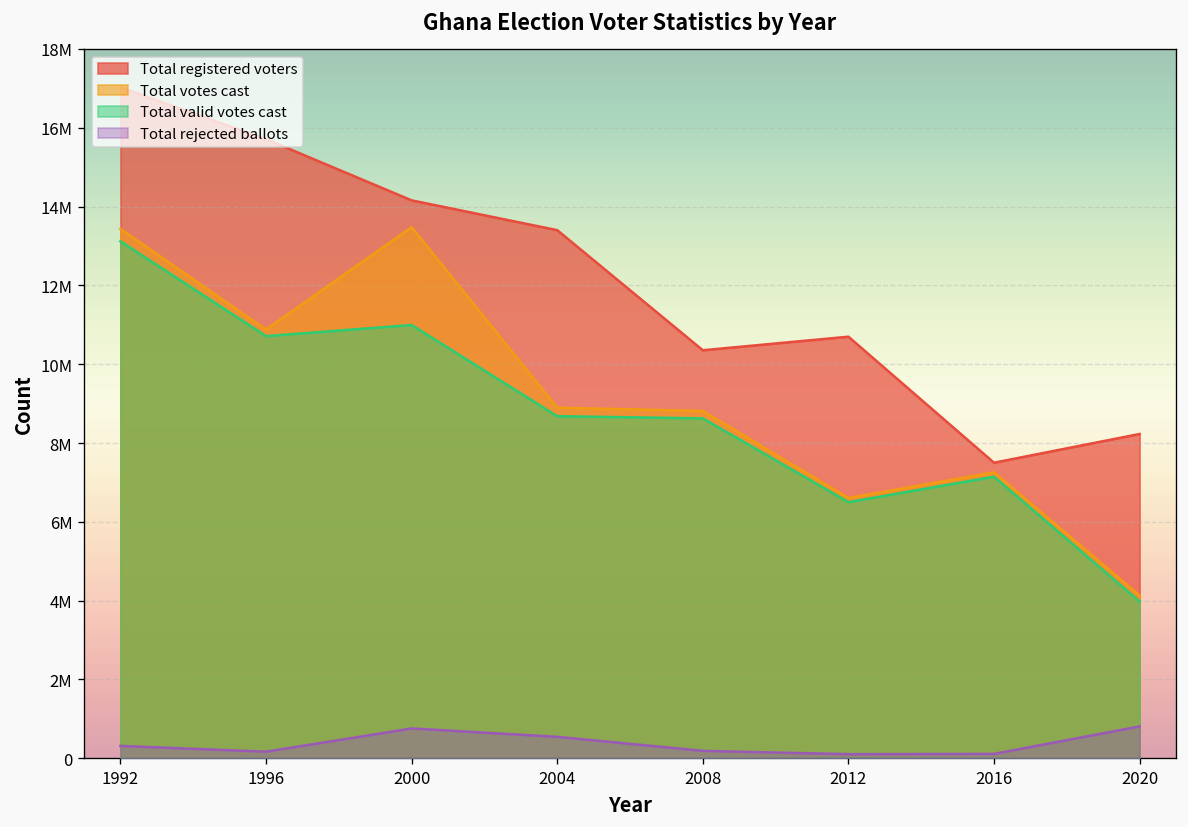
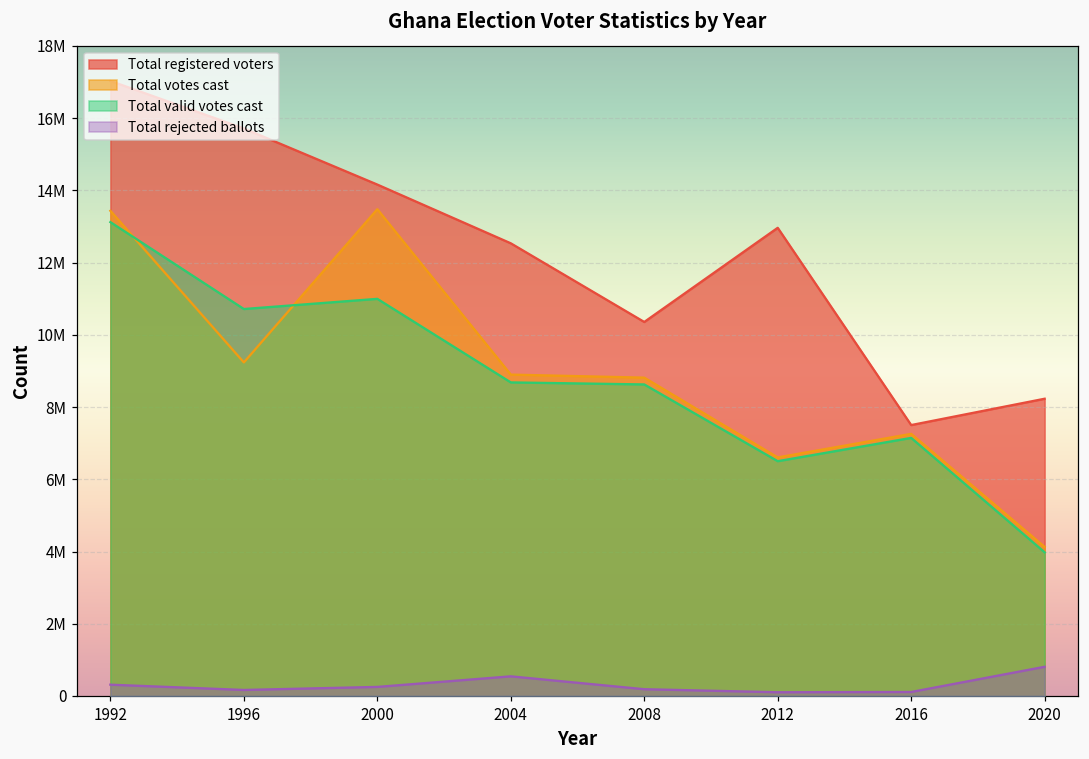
Total votes cast, 1996: 10900000 -> 9200000
Total rejected ballots, 2000: 800000 -> 300000
Total registered voters, 2004: 13400000 -> 12500000
Total registered voters, 2012: 10700000 -> 13000000
